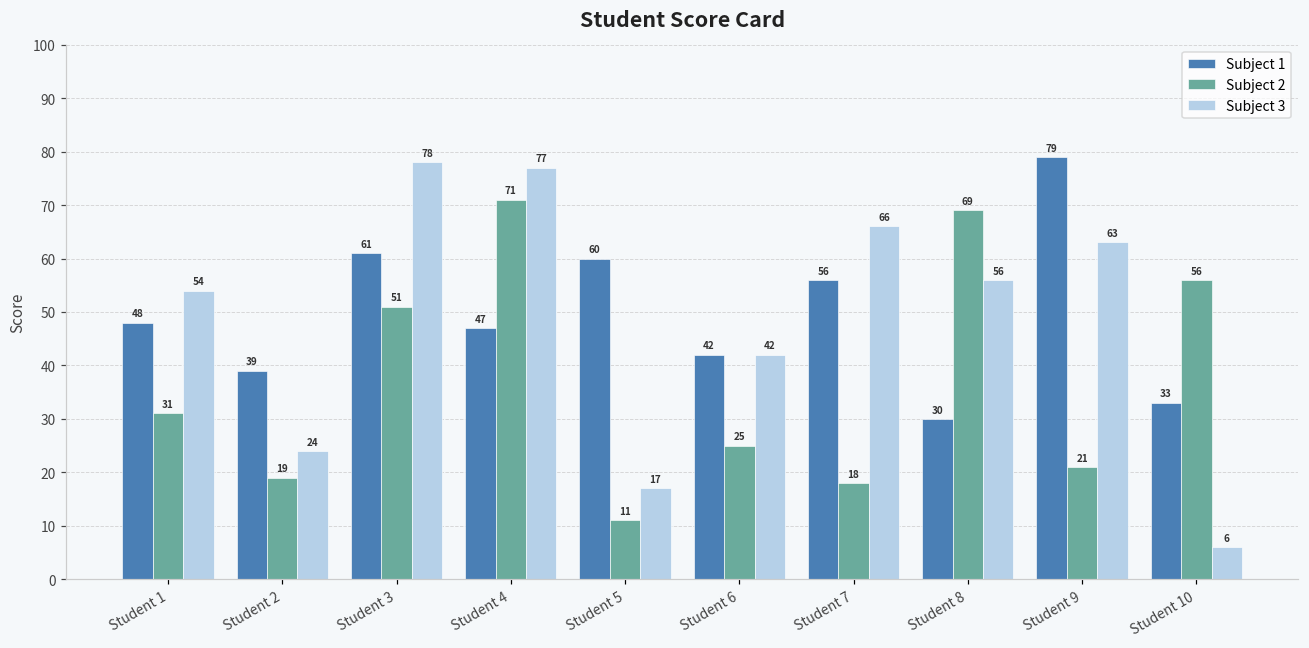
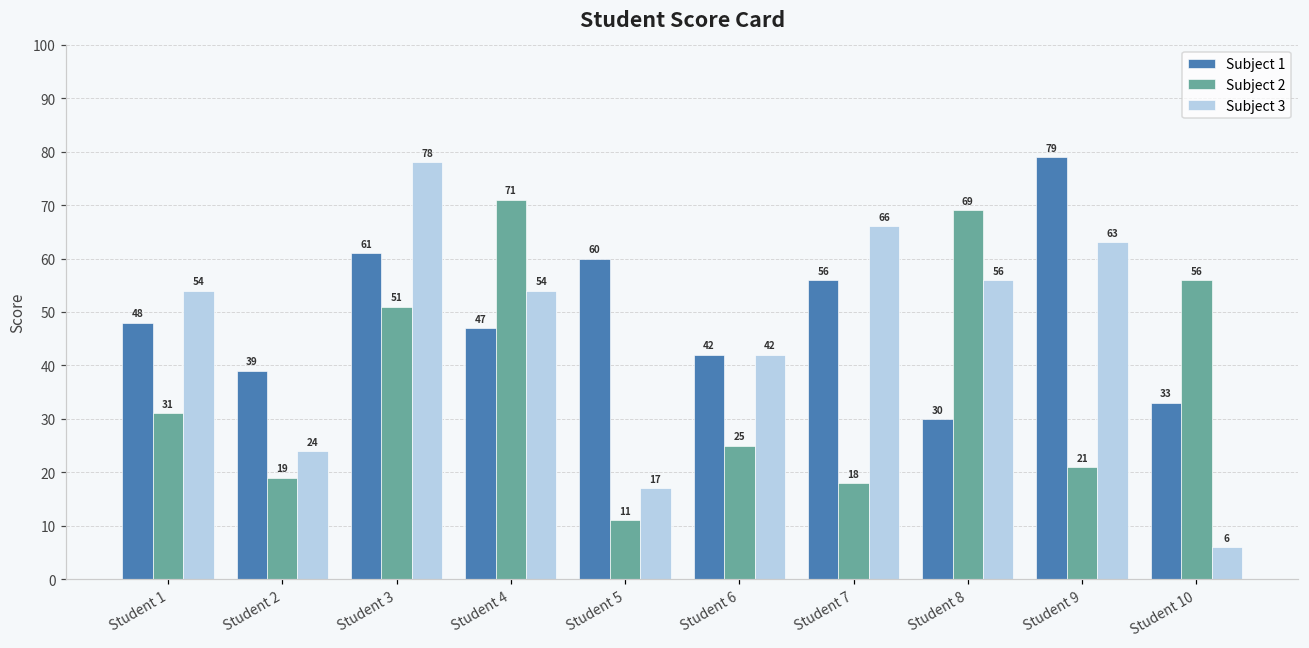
Subject 3, Student 4: 77 -> 54
